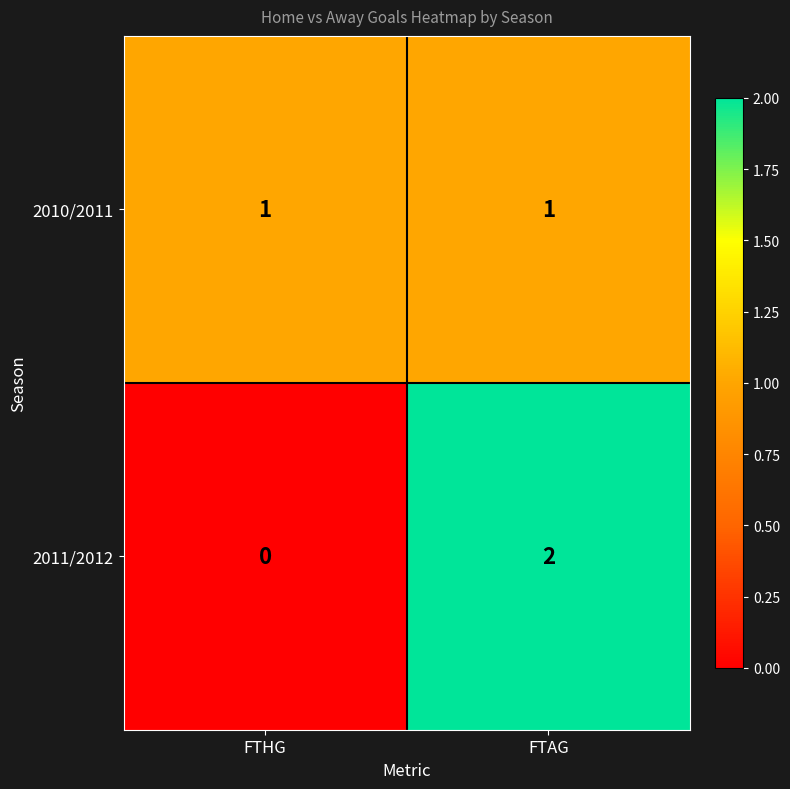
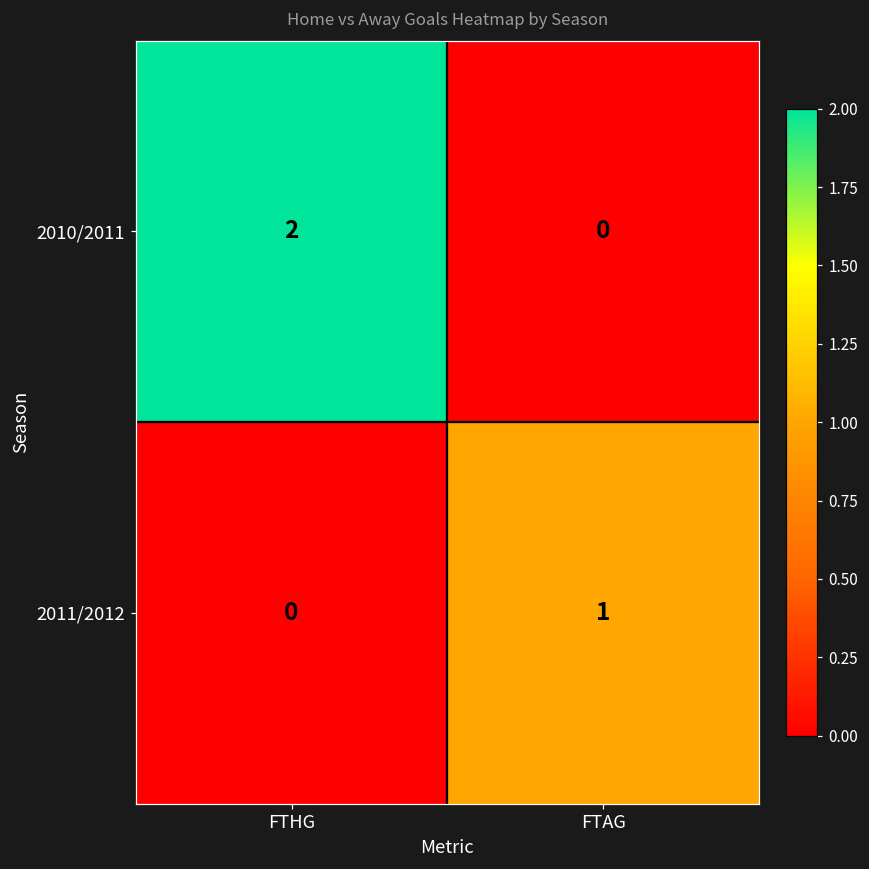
2010/2011, FTHG: 1 -> 2
2010/2011, FTAG: 1 -> 0
2011/2012, FTAG: 2 -> 1
